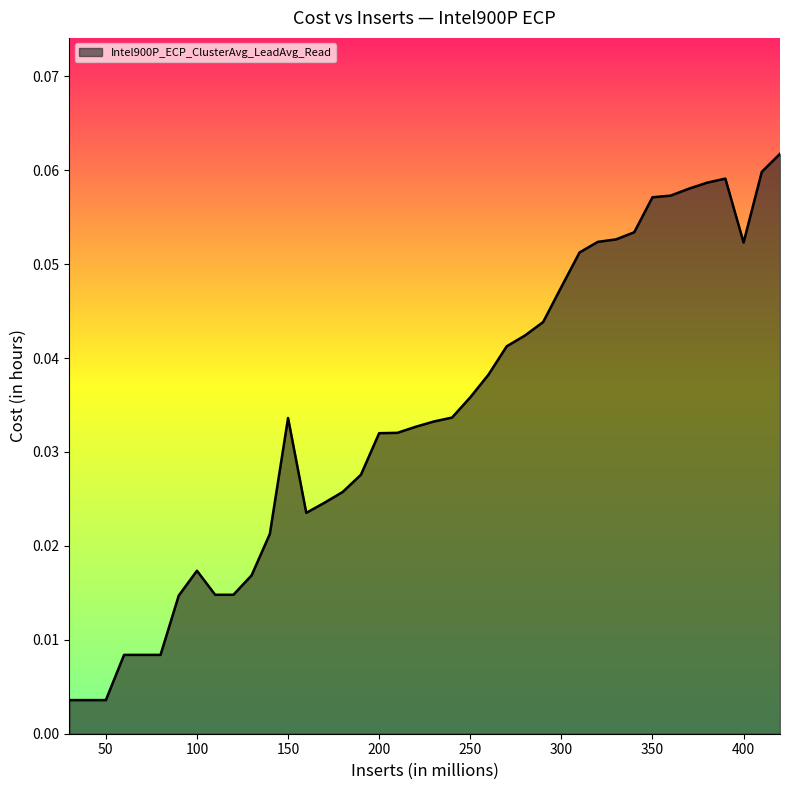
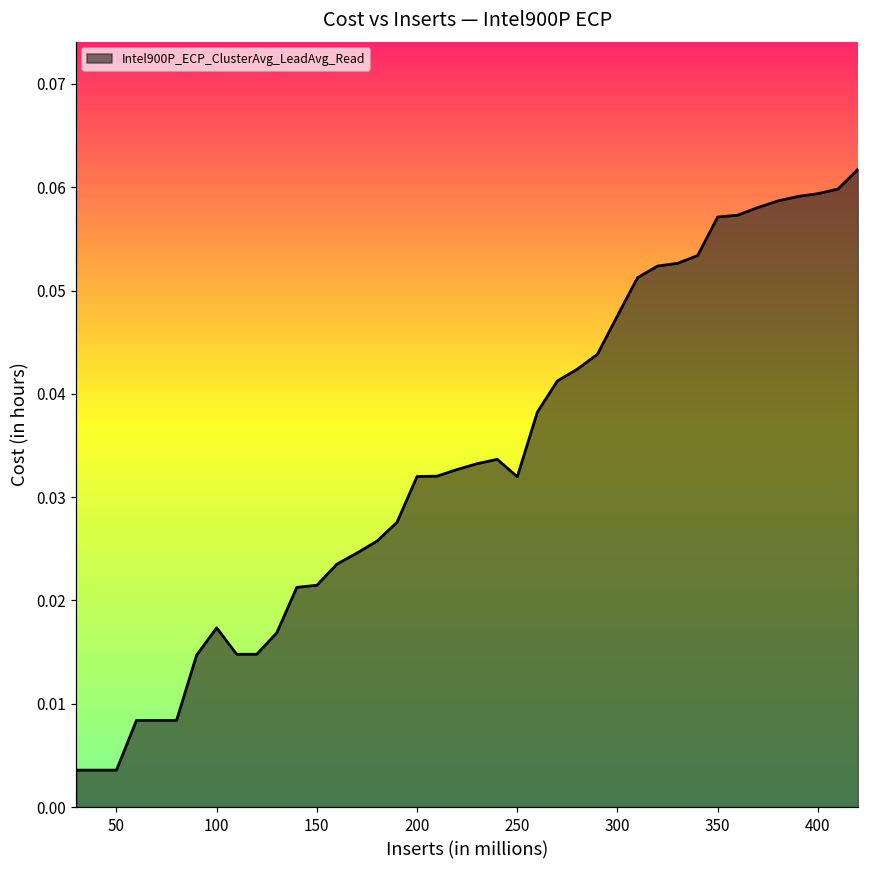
150: 0.034 -> 0.021
250: 0.036 -> 0.032
400: 0.052 -> 0.059
